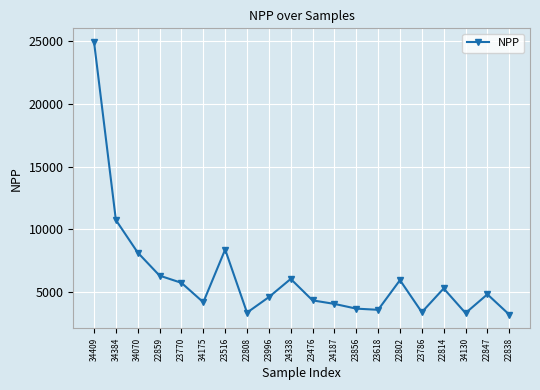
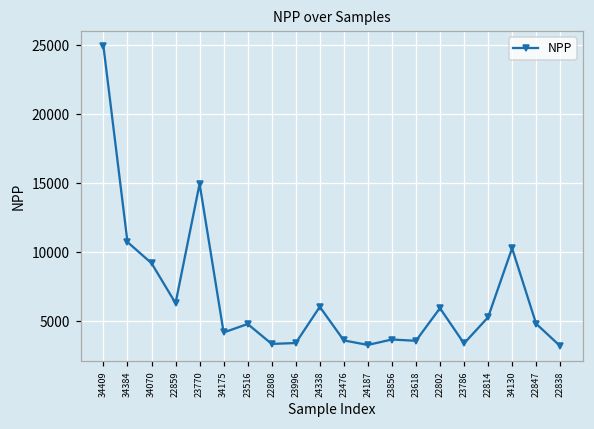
34070: 8100 -> 9200
23770: 5700 -> 15000
23516: 8400 -> 4800
23996: 4600 -> 3400
23476: 4300 -> 3600
24187: 4000 -> 3300
34130: 3300 -> 10300
